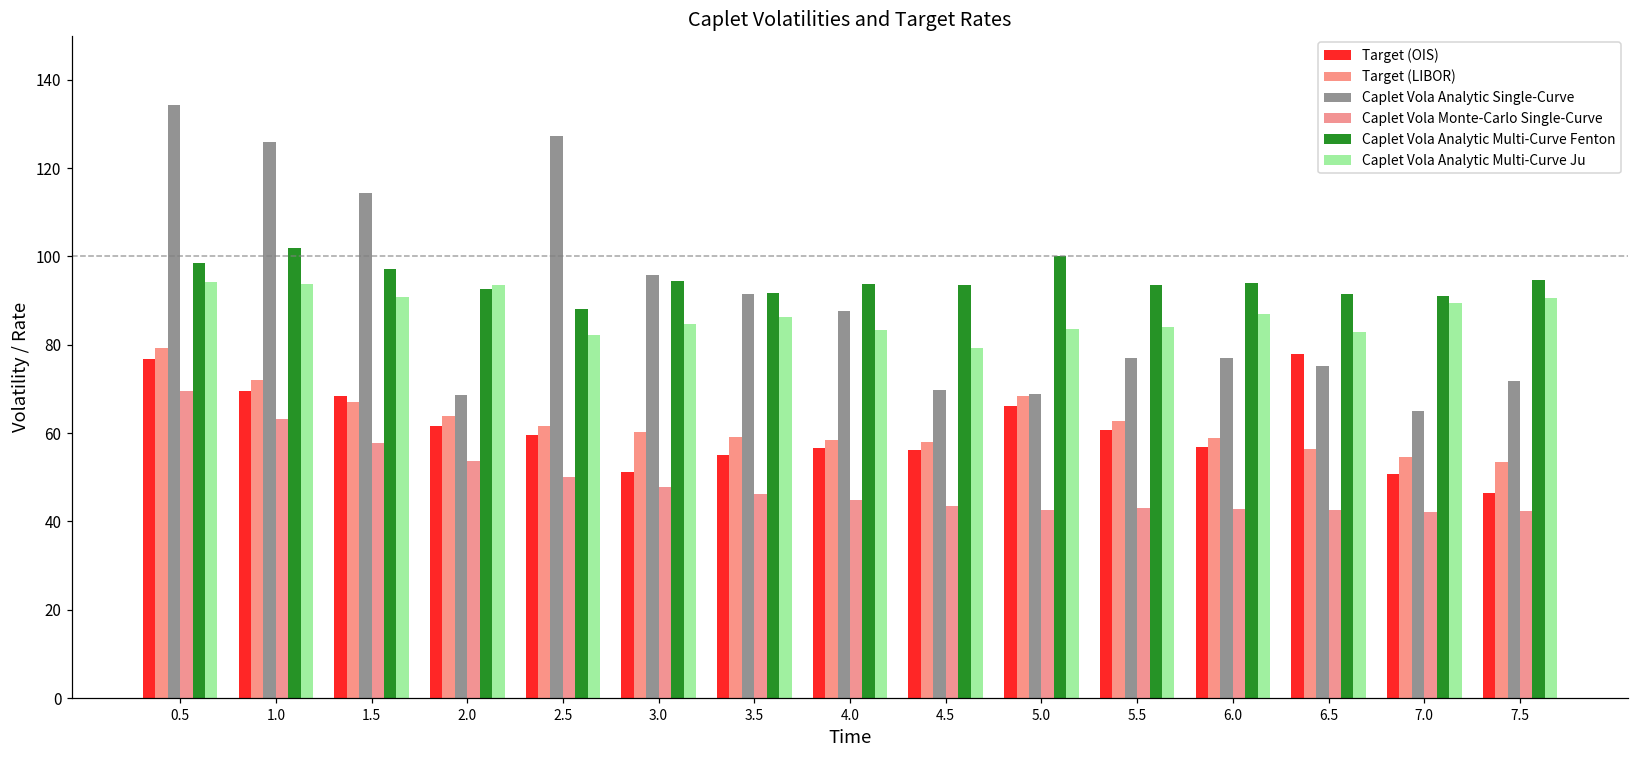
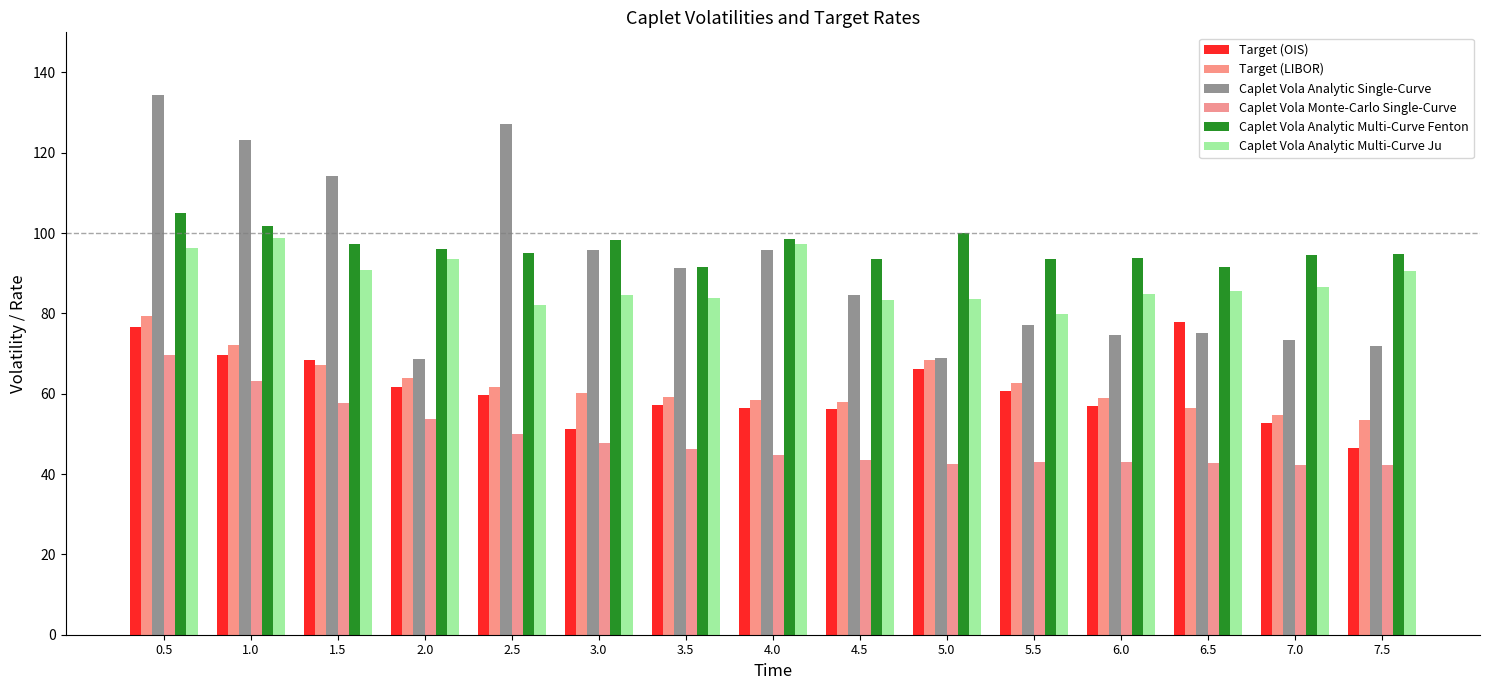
Caplet Vola Analytic Multi-Curve Fenton, 0.5: 99 -> 105
Caplet Vola Analytic Multi-Curve Ju, 0.5: 94 -> 96
Caplet Vola Analytic Single-Curve, 1.0: 126 -> 123
Caplet Vola Analytic Multi-Curve Ju, 1.0: 94 -> 99
Caplet Vola Analytic Multi-Curve Fenton, 2.0: 93 -> 96
Caplet Vola Analytic Multi-Curve Fenton, 2.5: 88 -> 95
Caplet Vola Analytic Multi-Curve Fenton, 3.0: 94 -> 98
Target (OIS), 3.5: 55 -> 57
Caplet Vola Analytic Multi-Curve Ju, 3.5: 86 -> 84
Caplet Vola Analytic Single-Curve, 4.0: 88 -> 96
Caplet Vola Analytic Multi-Curve Fenton, 4.0: 94 -> 99
Caplet Vola Analytic Multi-Curve Ju, 4.0: 83 -> 97
Caplet Vola Analytic Single-Curve, 4.5: 70 -> 85
Caplet Vola Analytic Multi-Curve Ju, 4.5: 79 -> 83
Caplet Vola Analytic Multi-Curve Ju, 5.5: 84 -> 80
Caplet Vola Analytic Single-Curve, 6.0: 77 -> 75
Caplet Vola Analytic Multi-Curve Ju, 6.0: 87 -> 85
Caplet Vola Analytic Multi-Curve Ju, 6.5: 83 -> 86
Target (OIS), 7.0: 51 -> 53
Caplet Vola Analytic Single-Curve, 7.0: 65 -> 73
Caplet Vola Analytic Multi-Curve Fenton, 7.0: 91 -> 94
Caplet Vola Analytic Multi-Curve Ju, 7.0: 89 -> 87
